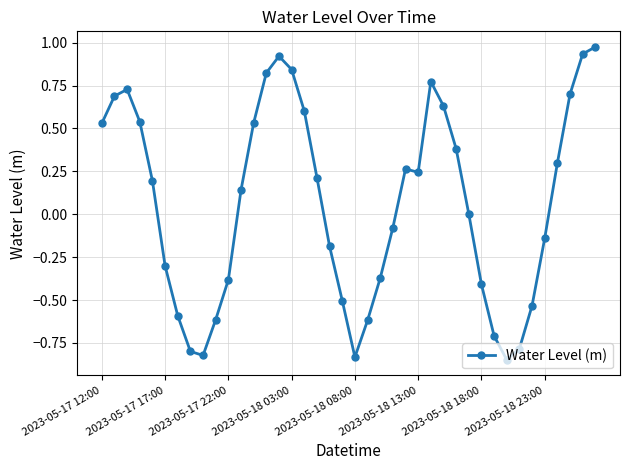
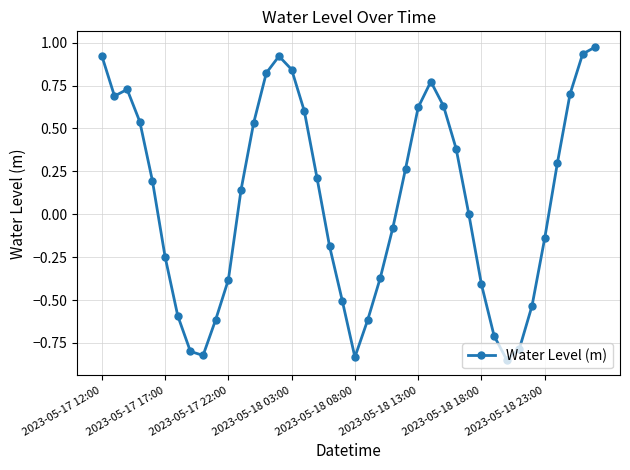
2023-05-17 12:00: 0.53 -> 0.92
2023-05-17 17:00: -0.30 -> -0.25
2023-05-18 13:00: 0.24 -> 0.62
